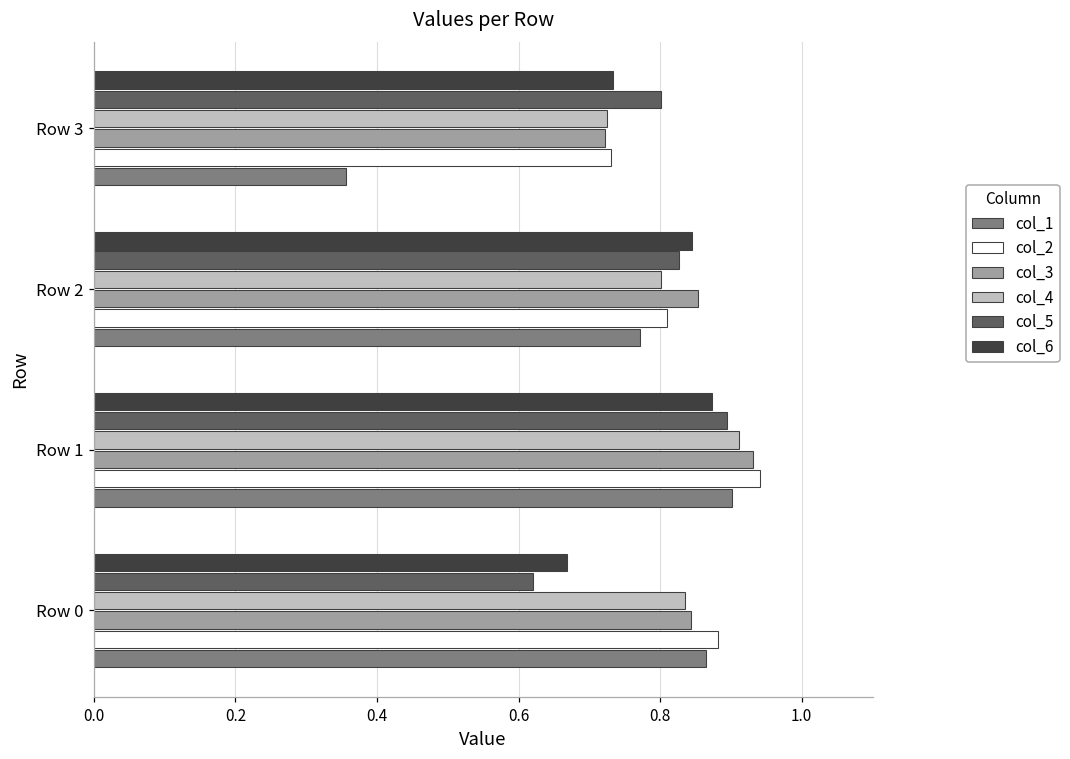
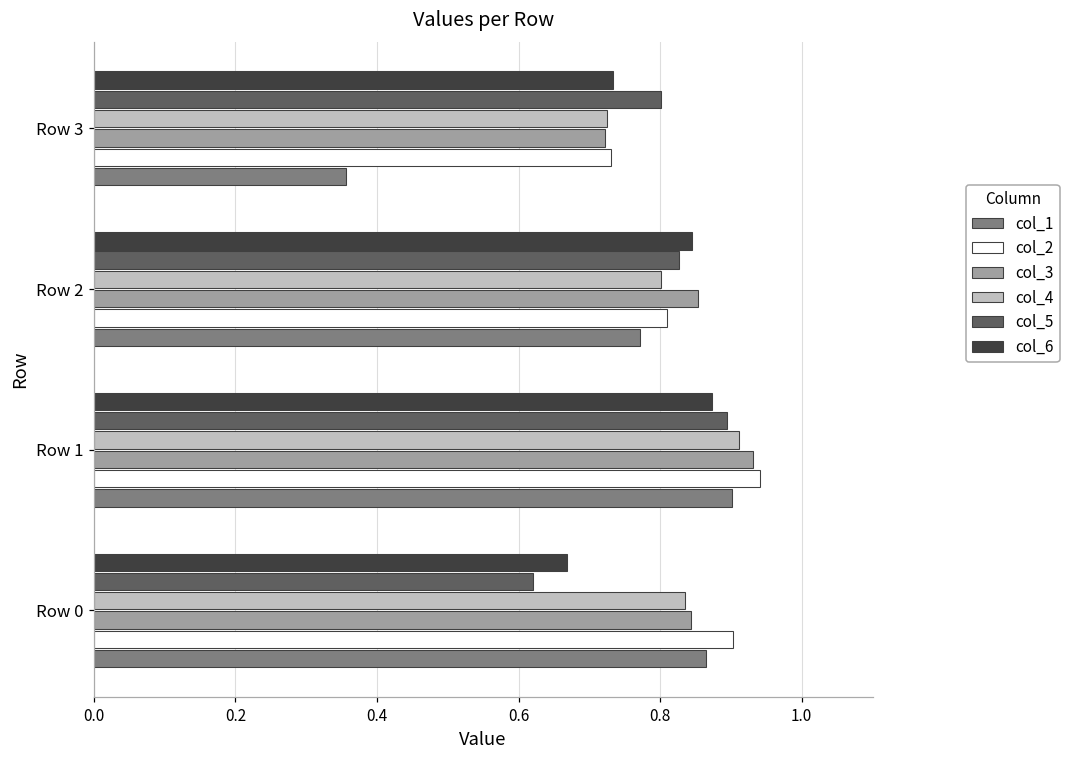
col_2, Row 0: 0.88 -> 0.90
